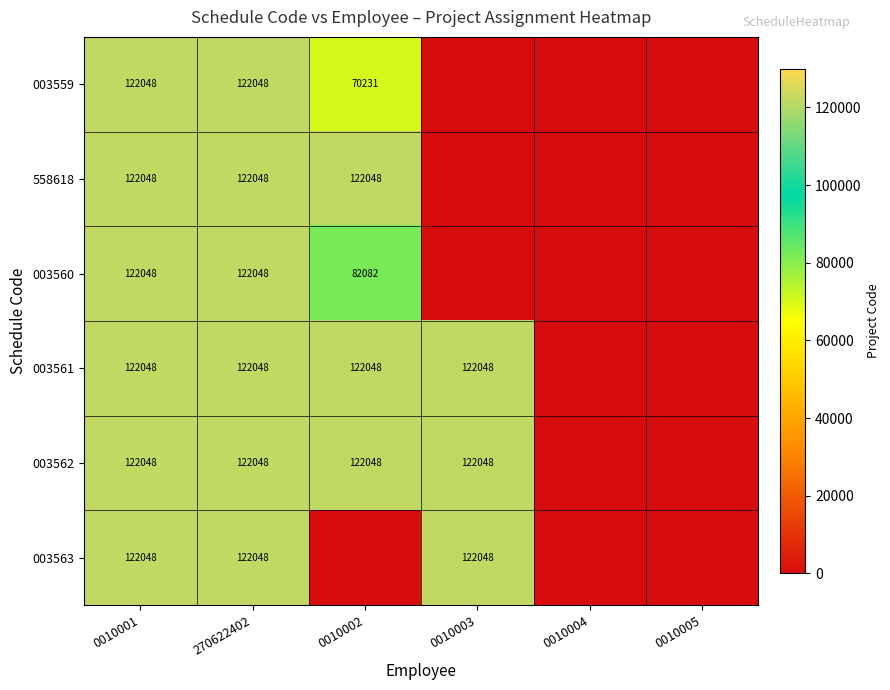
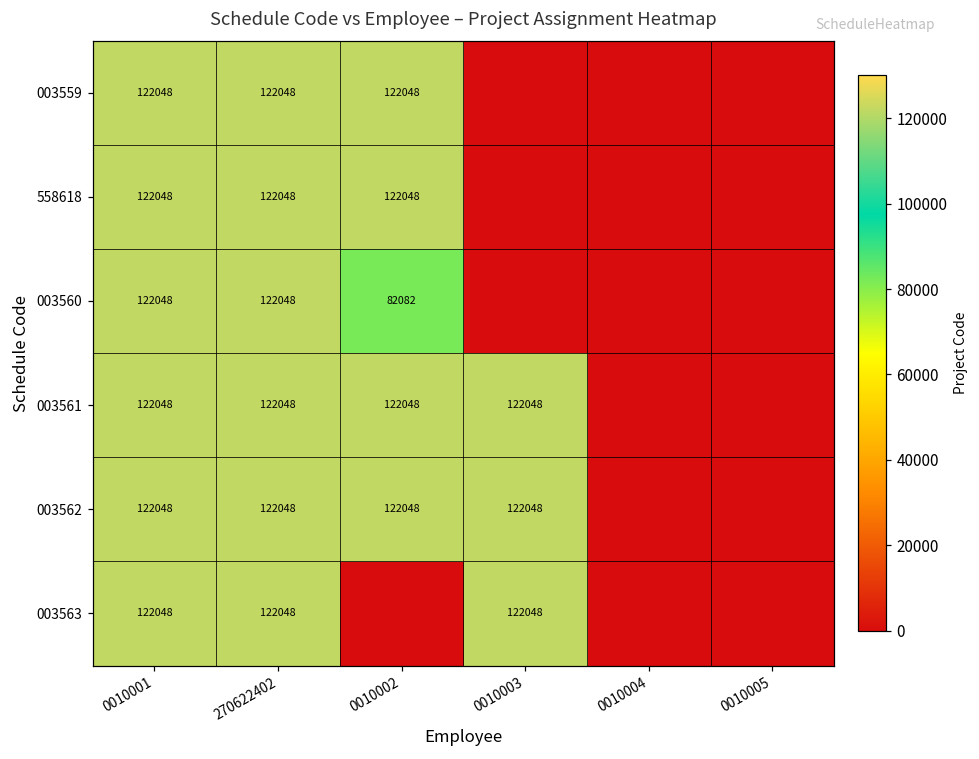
003559, 0010002: 70231 -> 122048
